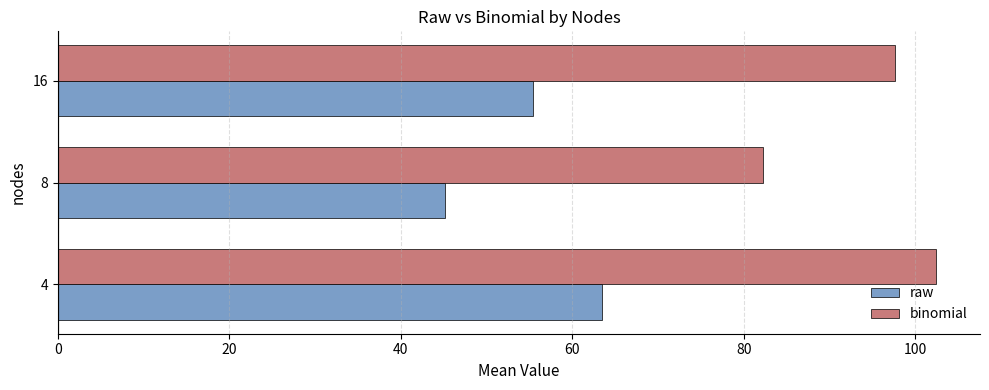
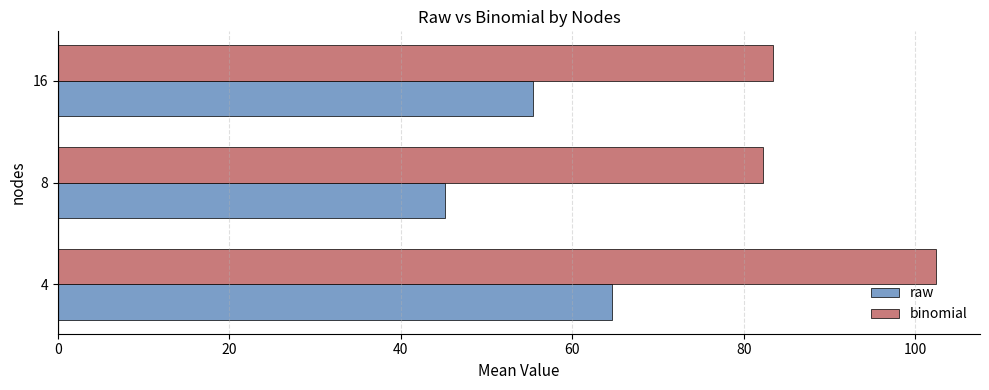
binomial, 16: 98 -> 83
raw, 4: 63 -> 65
